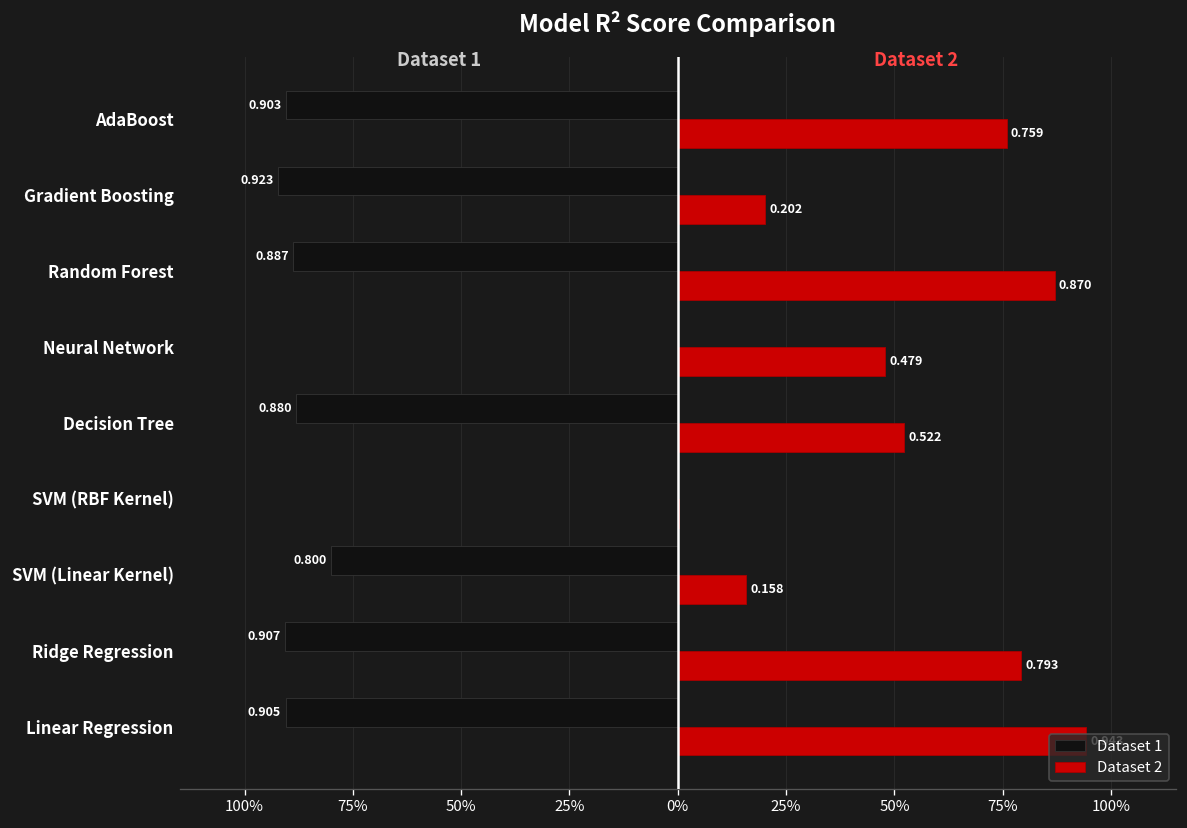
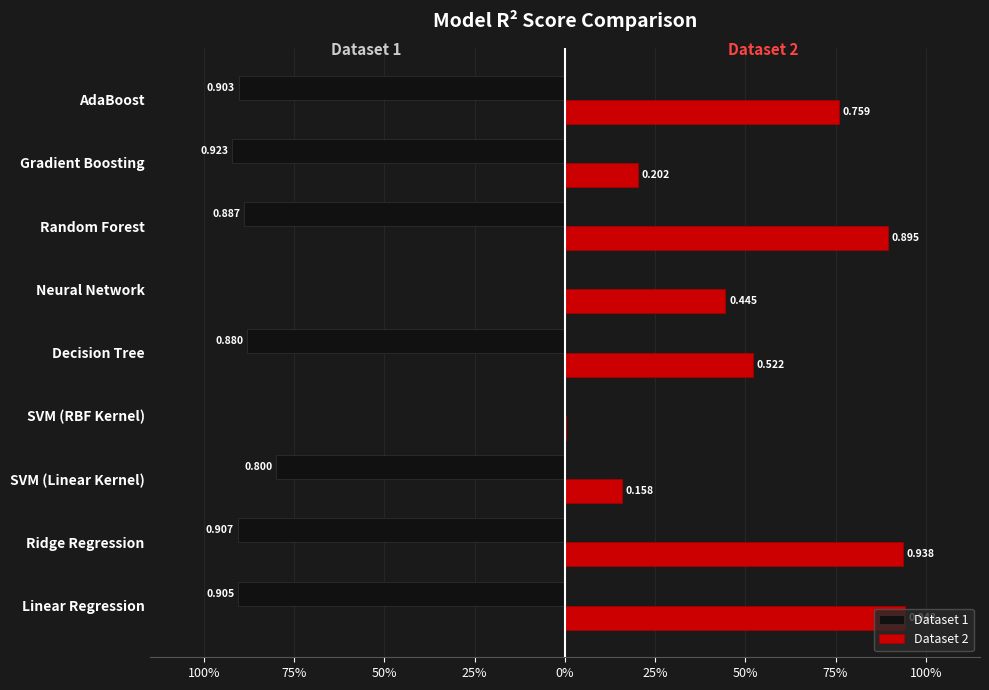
Dataset 2, Random Forest: 0.870 -> 0.895
Dataset 2, Neural Network: 0.479 -> 0.445
Dataset 2, Ridge Regression: 0.793 -> 0.938
